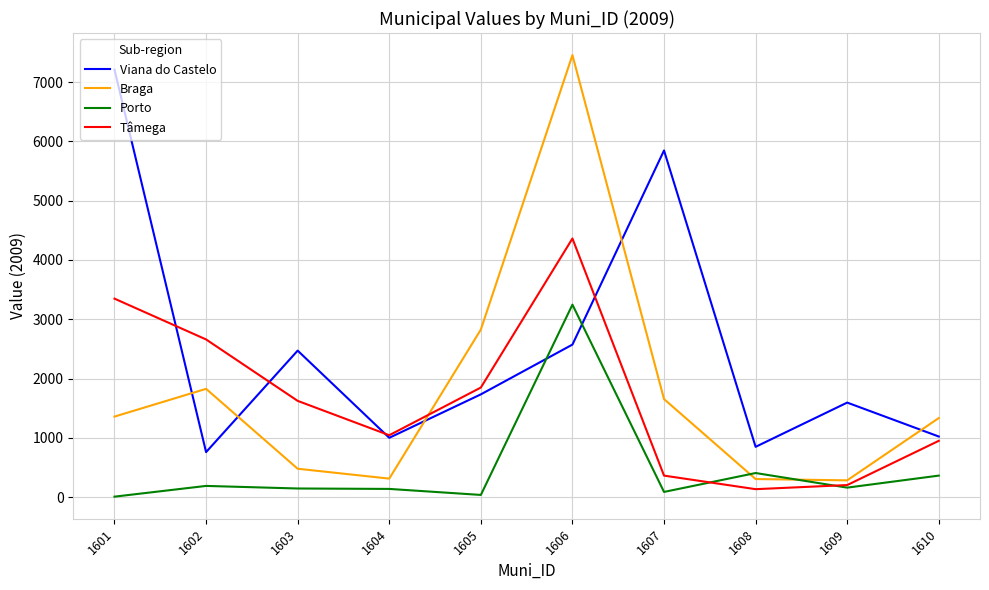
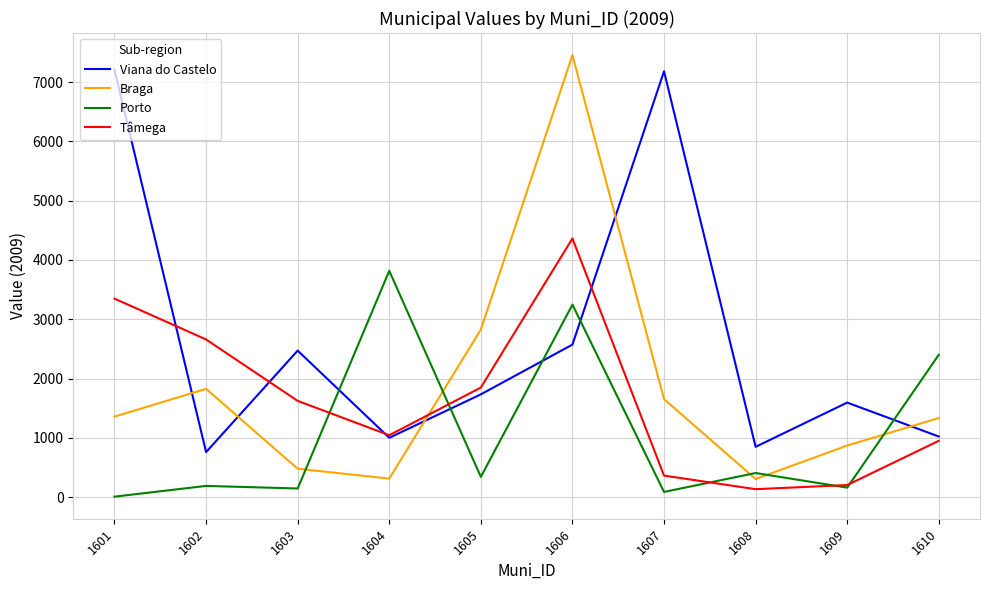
Porto, 1604: 100 -> 3800
Porto, 1605: 0 -> 300
Viana do Castelo, 1607: 5800 -> 7200
Braga, 1609: 300 -> 900
Porto, 1610: 400 -> 2400
